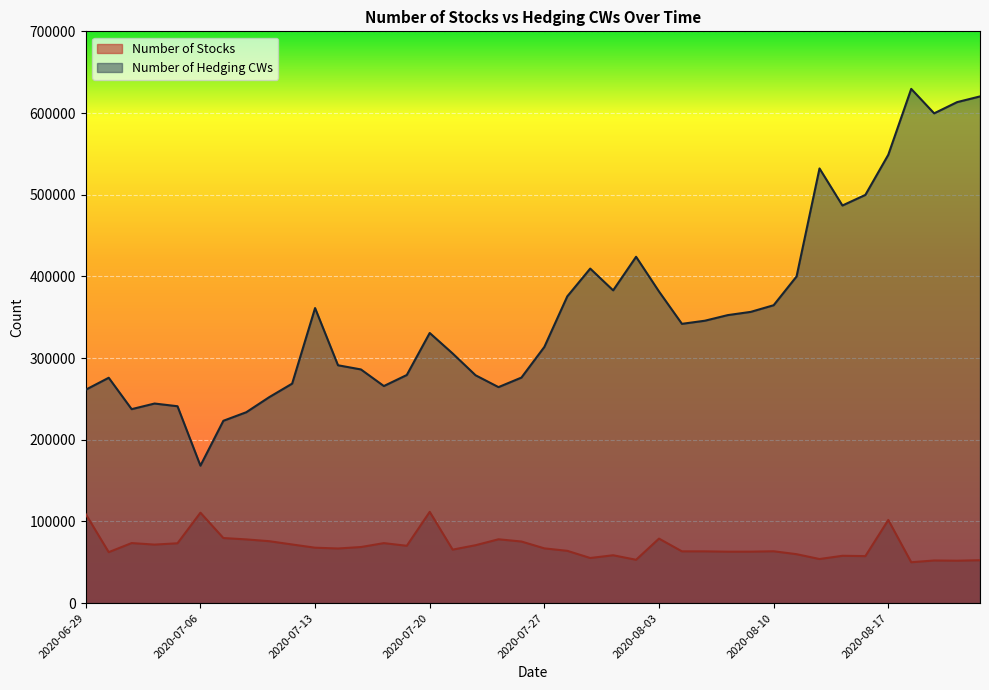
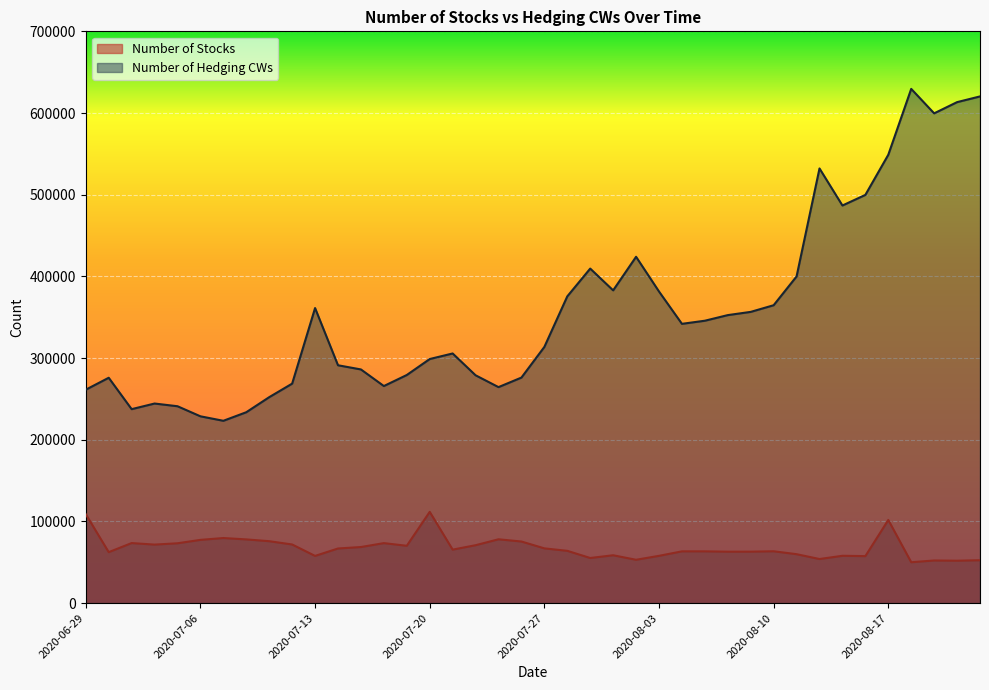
Number of Stocks, 2020-07-06: 110000 -> 80000
Number of Hedging CWs, 2020-07-06: 170000 -> 230000
Number of Stocks, 2020-07-13: 70000 -> 60000
Number of Hedging CWs, 2020-07-20: 330000 -> 300000
Number of Stocks, 2020-08-03: 80000 -> 60000
